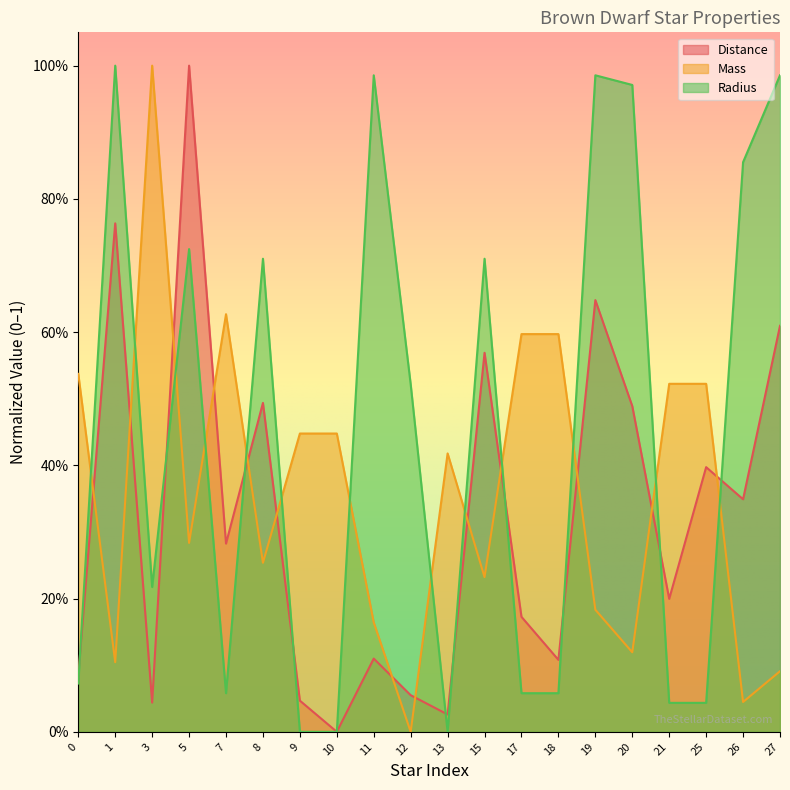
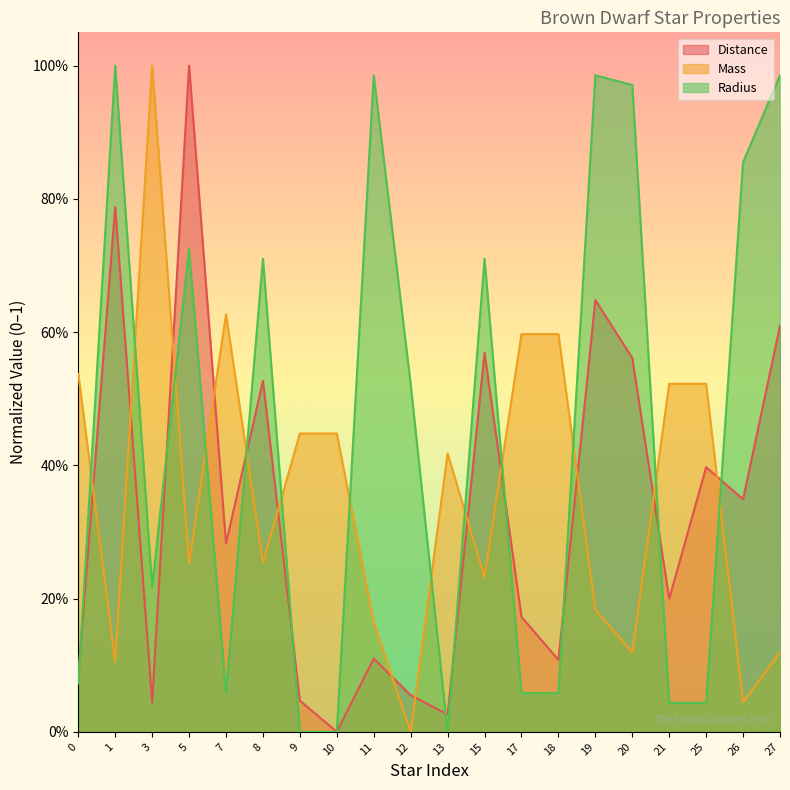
Distance, 1: 76% -> 79%
Mass, 5: 28% -> 25%
Distance, 8: 49% -> 53%
Distance, 20: 49% -> 56%
Mass, 27: 9% -> 12%
